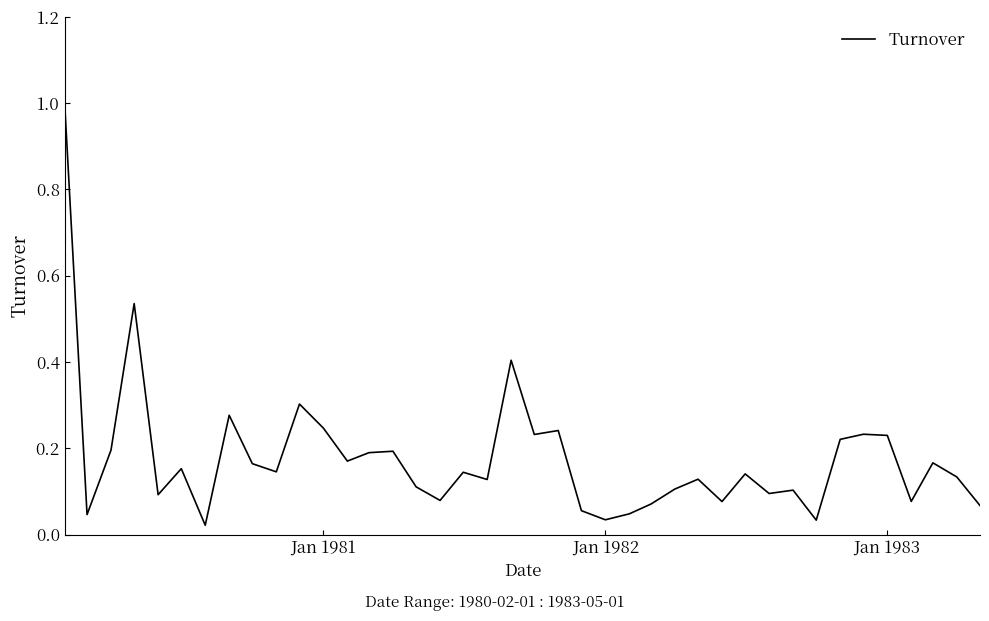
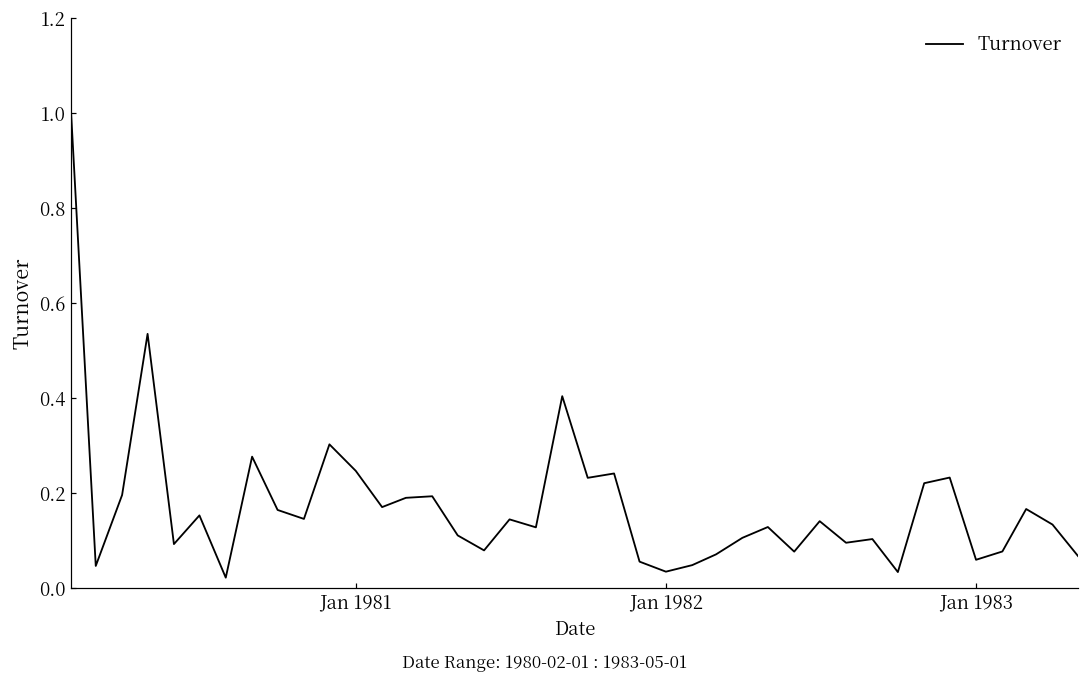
Jan 1983: 0.23 -> 0.06
